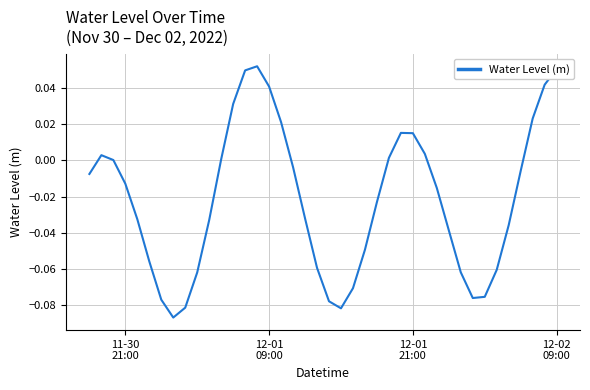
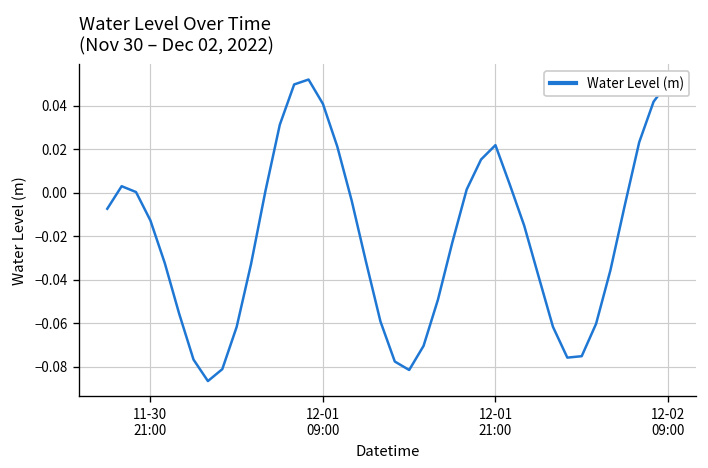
12-01 21:00: 0.015 -> 0.022
